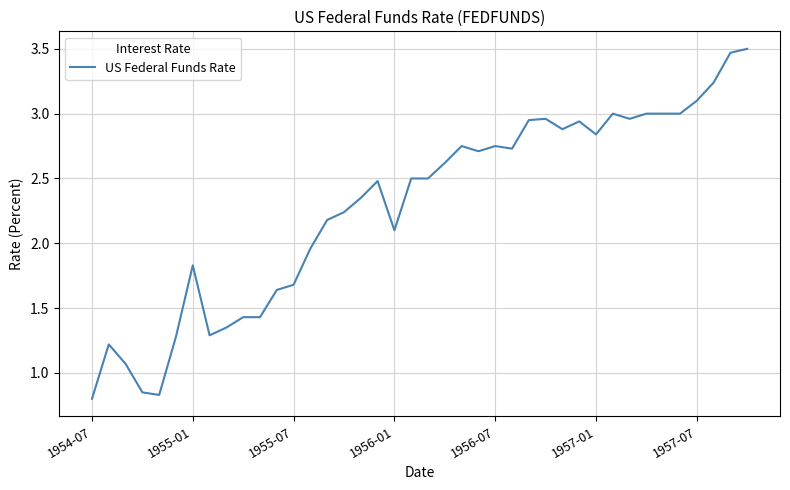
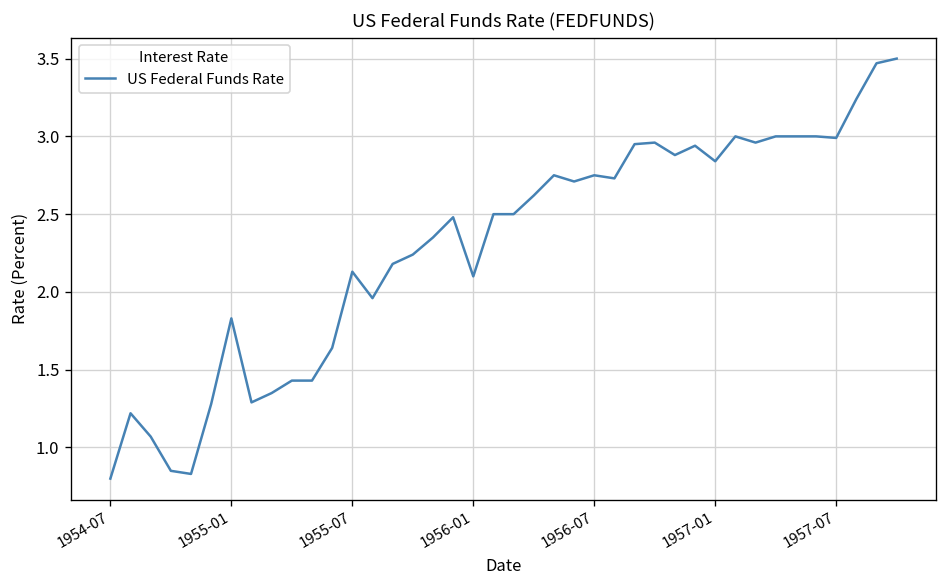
1955-07: 1.68 -> 2.13
1957-07: 3.10 -> 2.99
